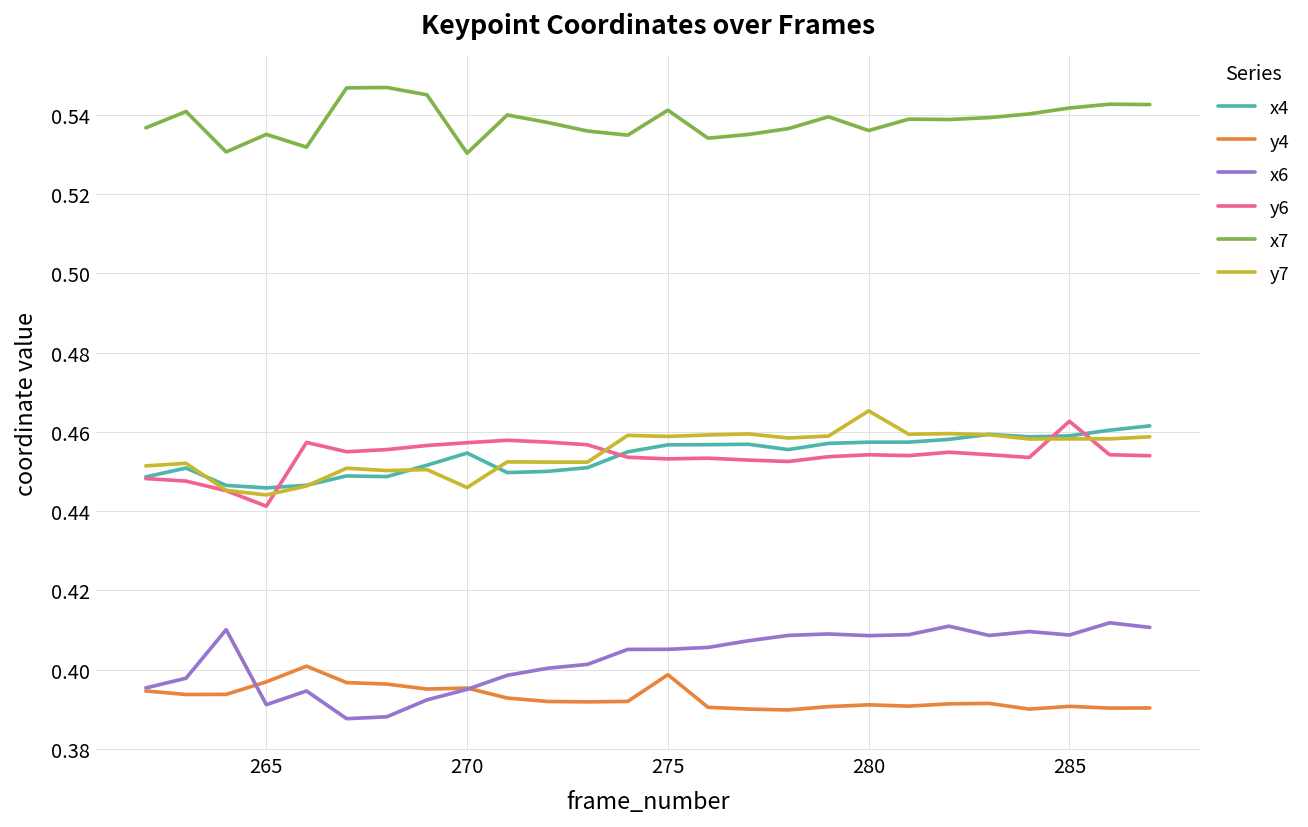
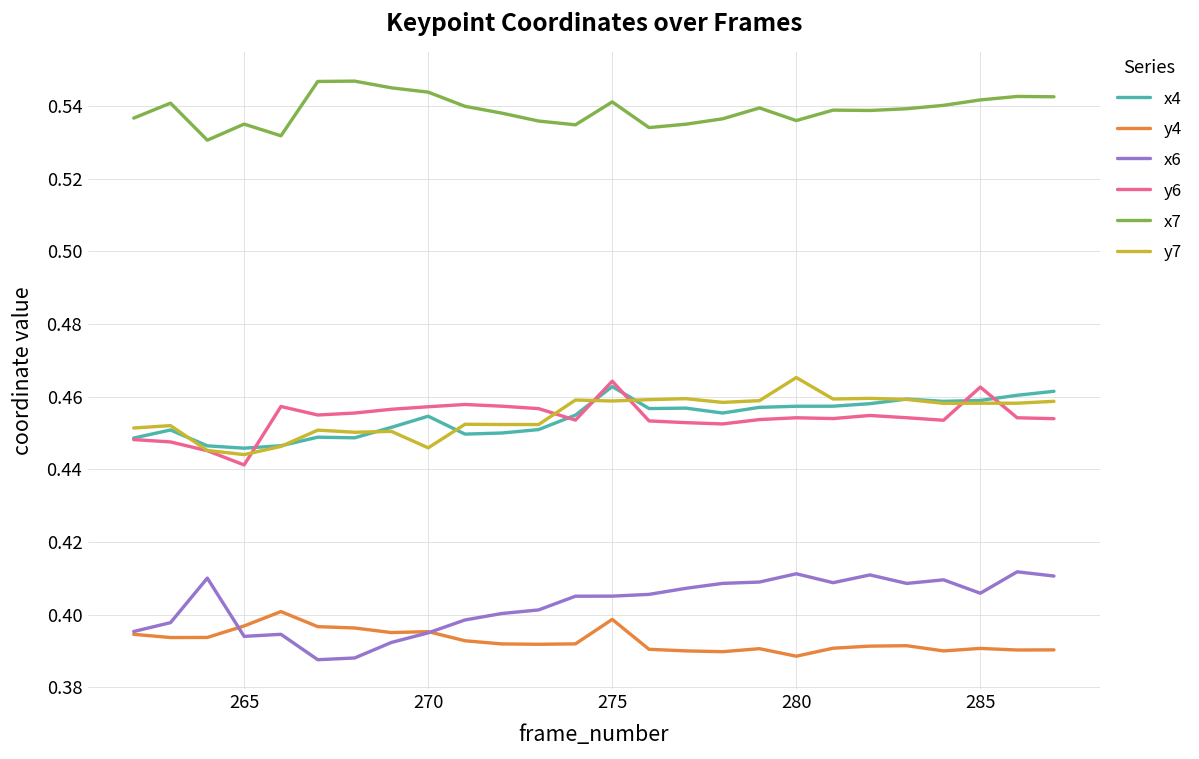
x6, 265: 0.391 -> 0.394
x7, 270: 0.530 -> 0.544
x4, 275: 0.457 -> 0.463
y6, 275: 0.453 -> 0.464
y4, 280: 0.391 -> 0.389
x6, 280: 0.409 -> 0.411
x6, 285: 0.409 -> 0.406
